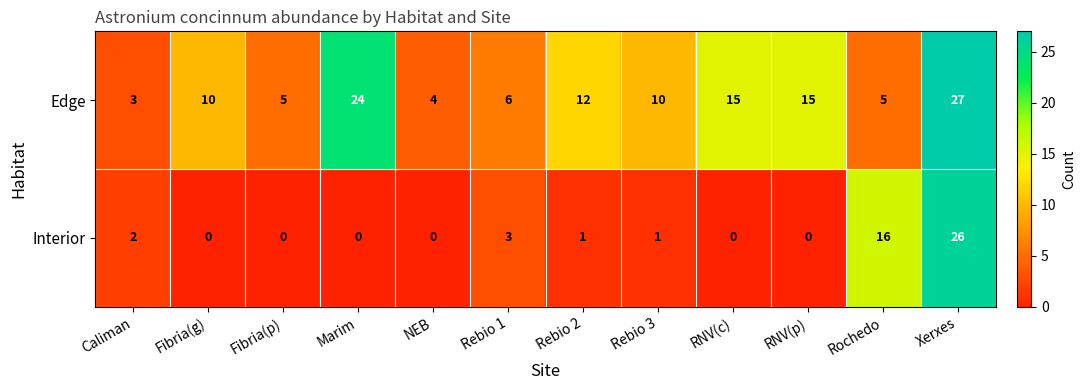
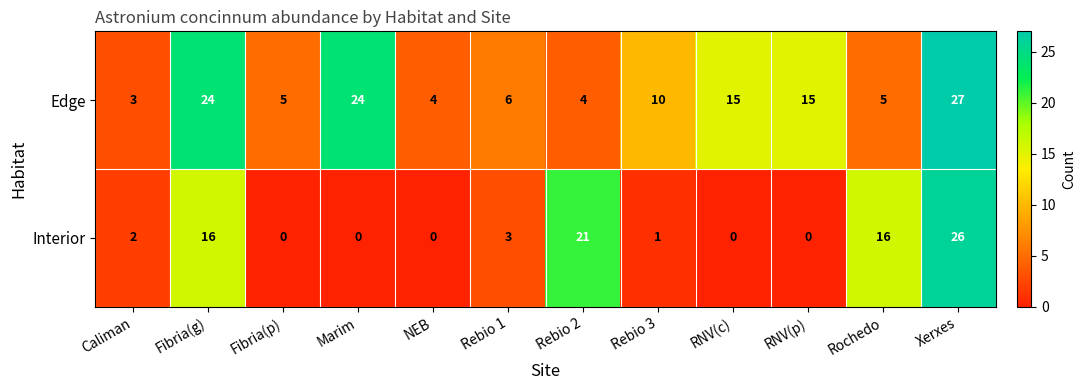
Edge, Fibria(g): 10 -> 24
Edge, Rebio 2: 12 -> 4
Interior, Fibria(g): 0 -> 16
Interior, Rebio 2: 1 -> 21
